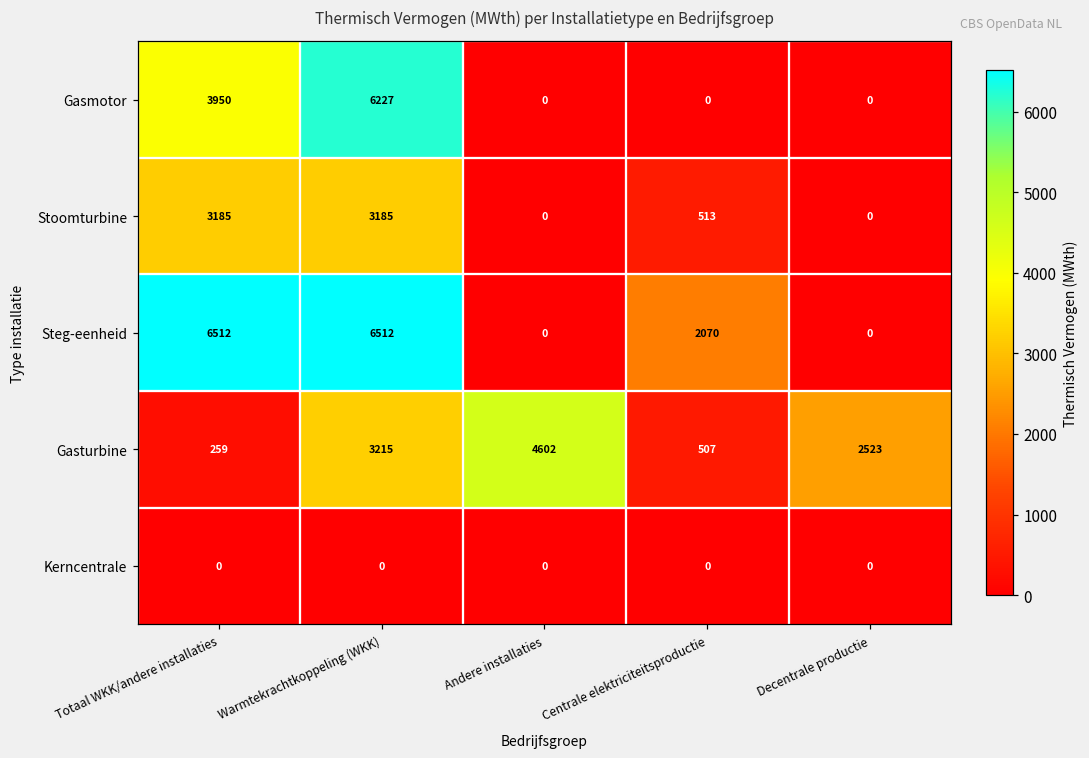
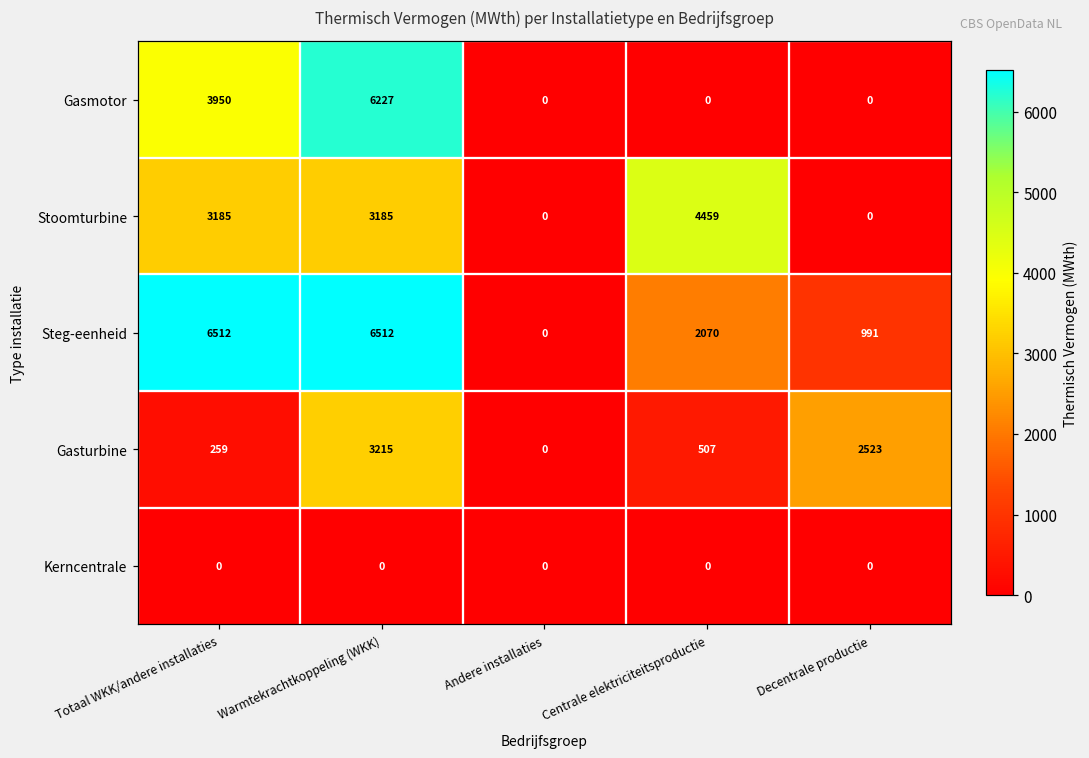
Stoomturbine, Centrale elektriciteitsproductie: 513 -> 4459
Steg-eenheid, Decentrale productie: 0 -> 991
Gasturbine, Andere installaties: 4602 -> 0
